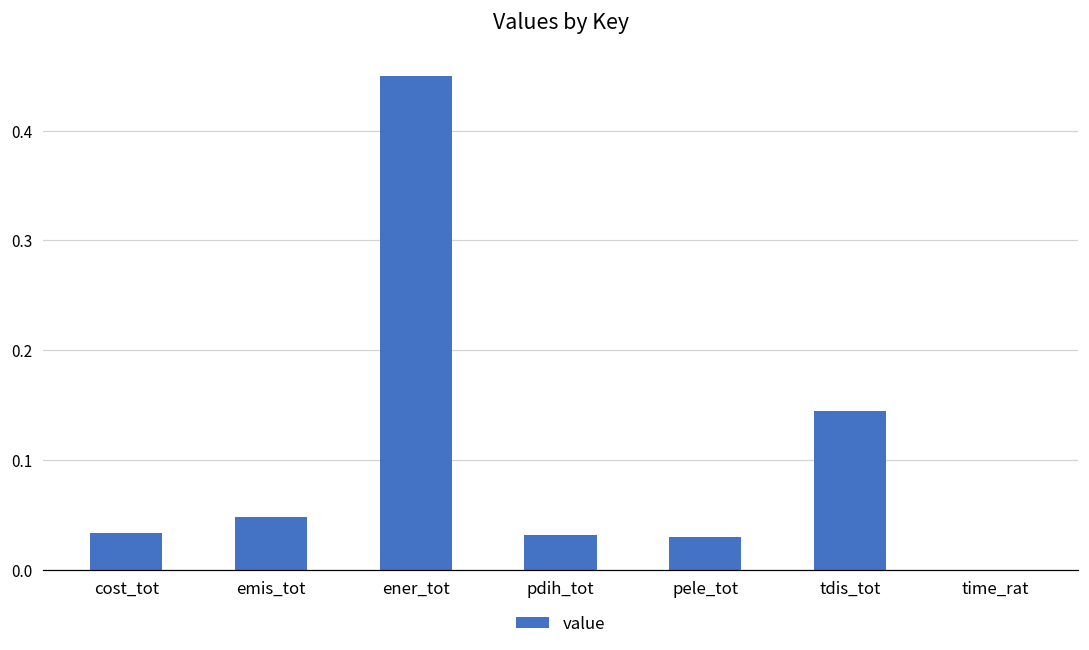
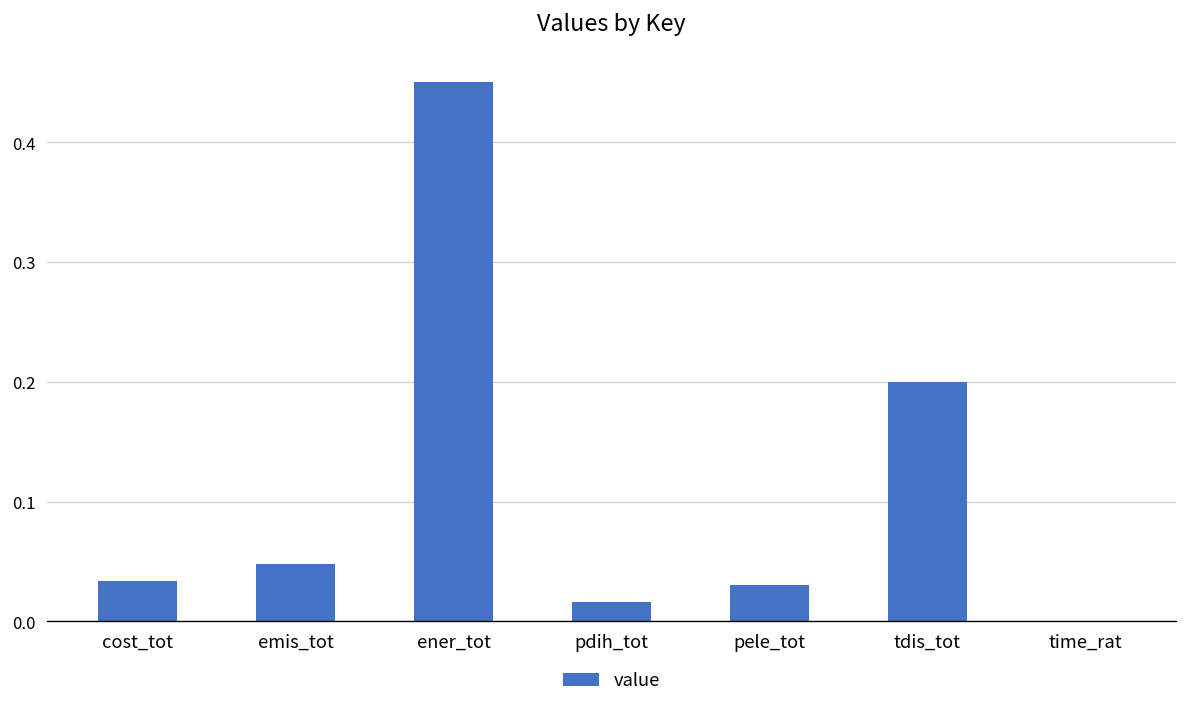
pdih_tot: 0.03 -> 0.02
tdis_tot: 0.14 -> 0.20
